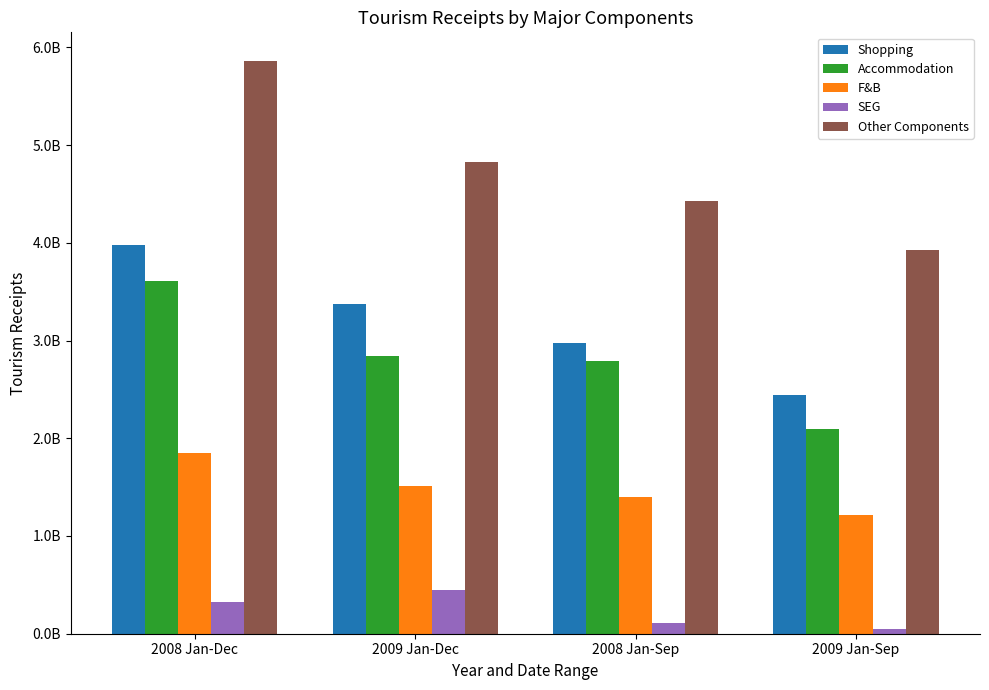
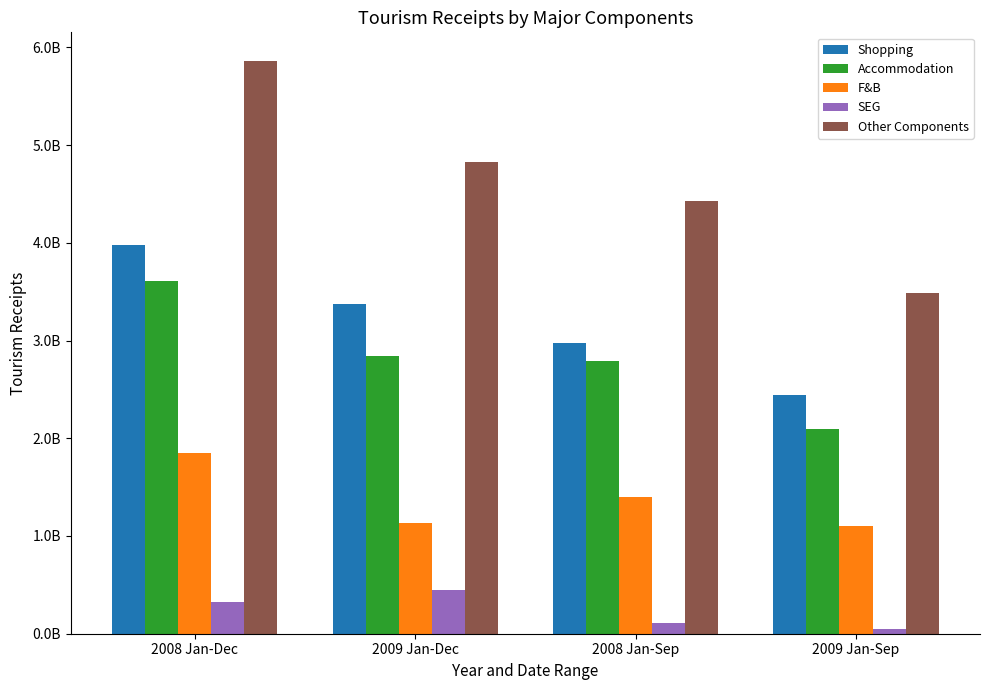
F&B, 2009 Jan-Dec: 1500000000 -> 1100000000
F&B, 2009 Jan-Sep: 1200000000 -> 1100000000
Other Components, 2009 Jan-Sep: 3900000000 -> 3500000000
